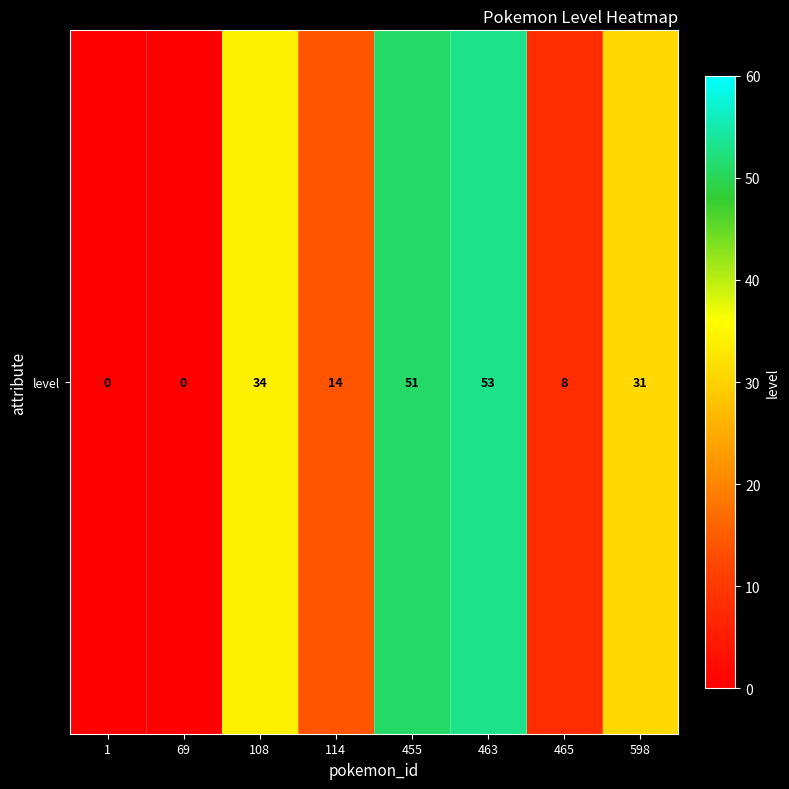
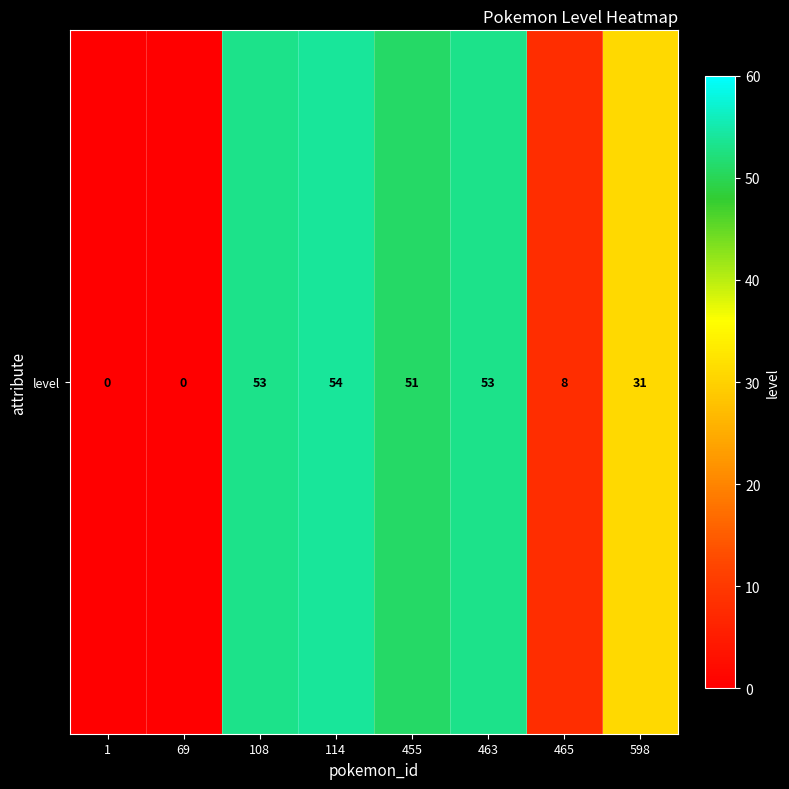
level, 108: 34 -> 53
level, 114: 14 -> 54
